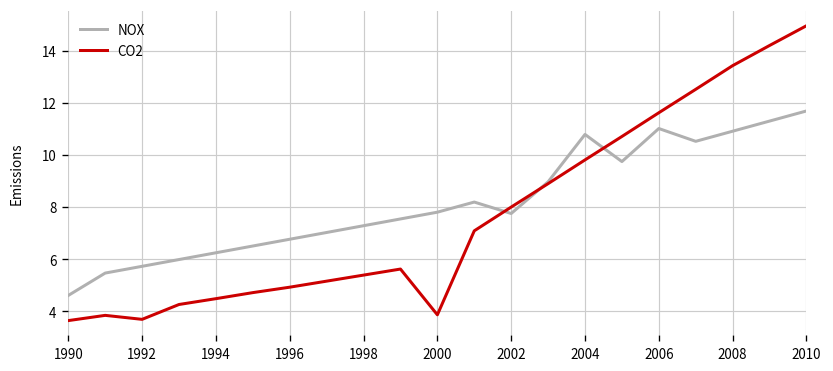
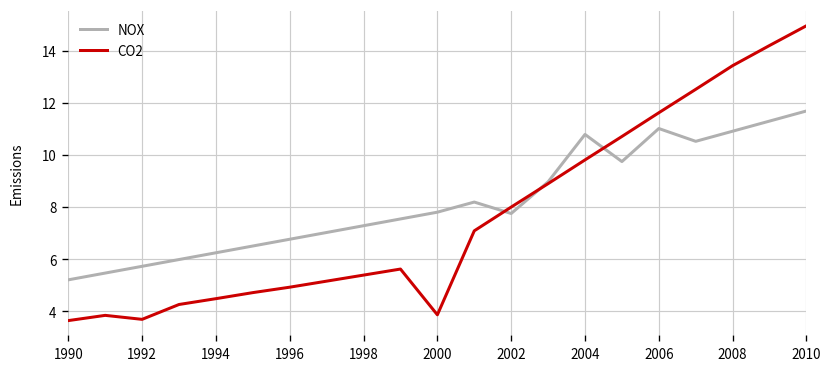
NOX, 1990: 4.6 -> 5.2
